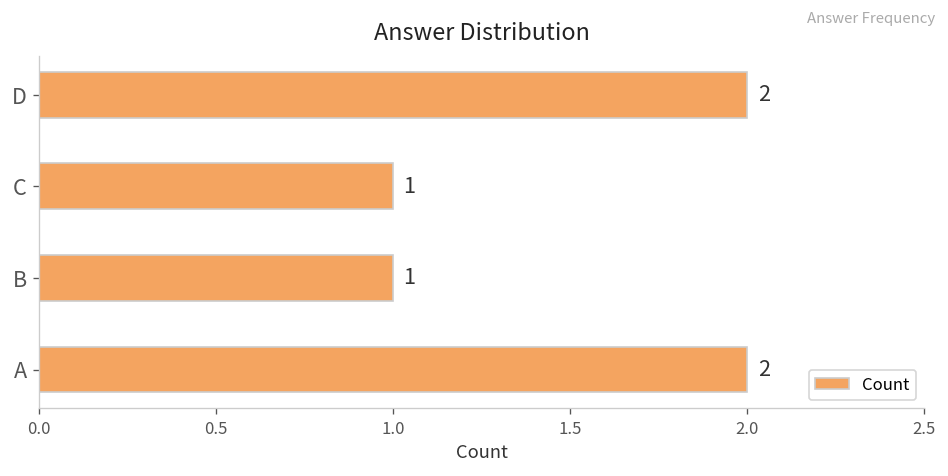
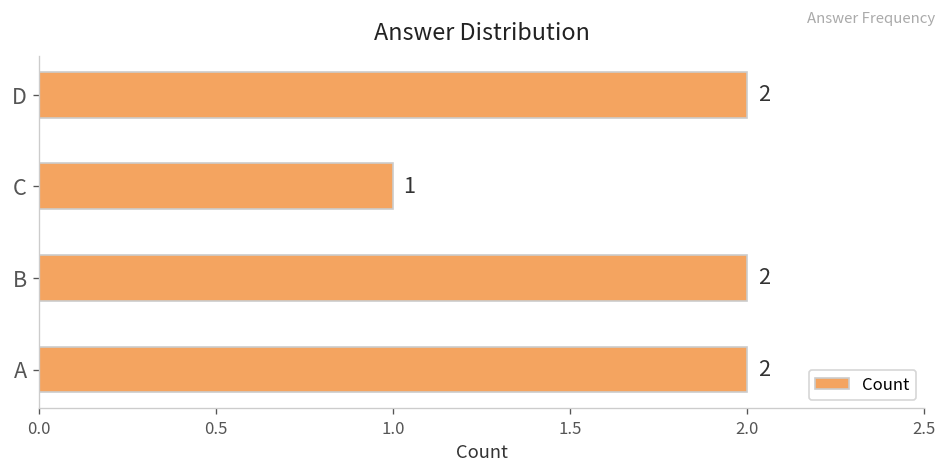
B: 1 -> 2
